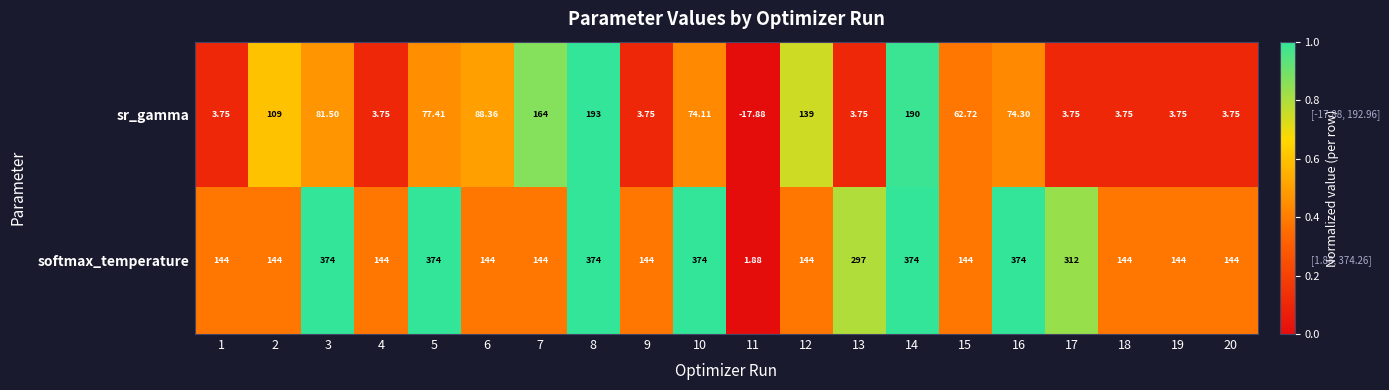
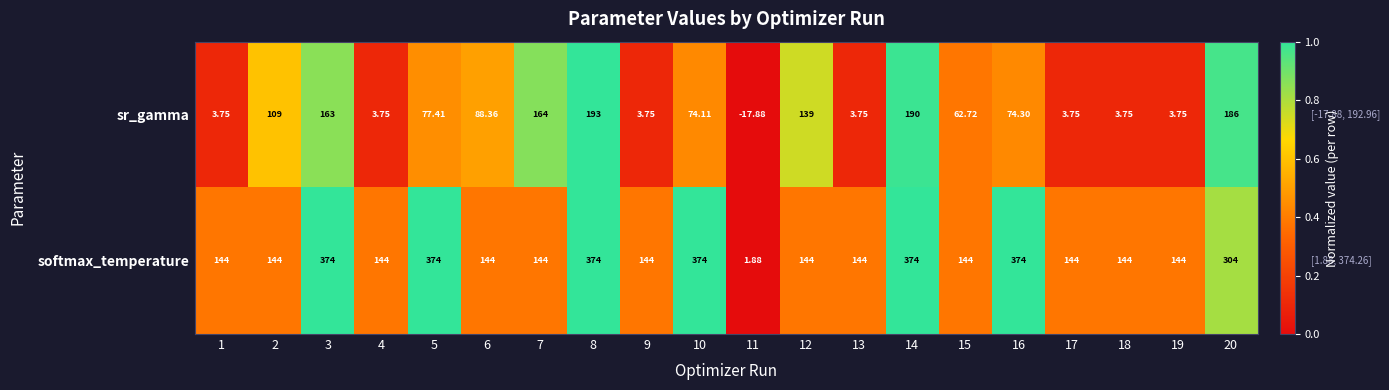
sr_gamma, 3: 81.50 -> 163
sr_gamma, 20: 3.75 -> 186
softmax_temperature, 13: 297 -> 144
softmax_temperature, 17: 312 -> 144
softmax_temperature, 20: 144 -> 304
